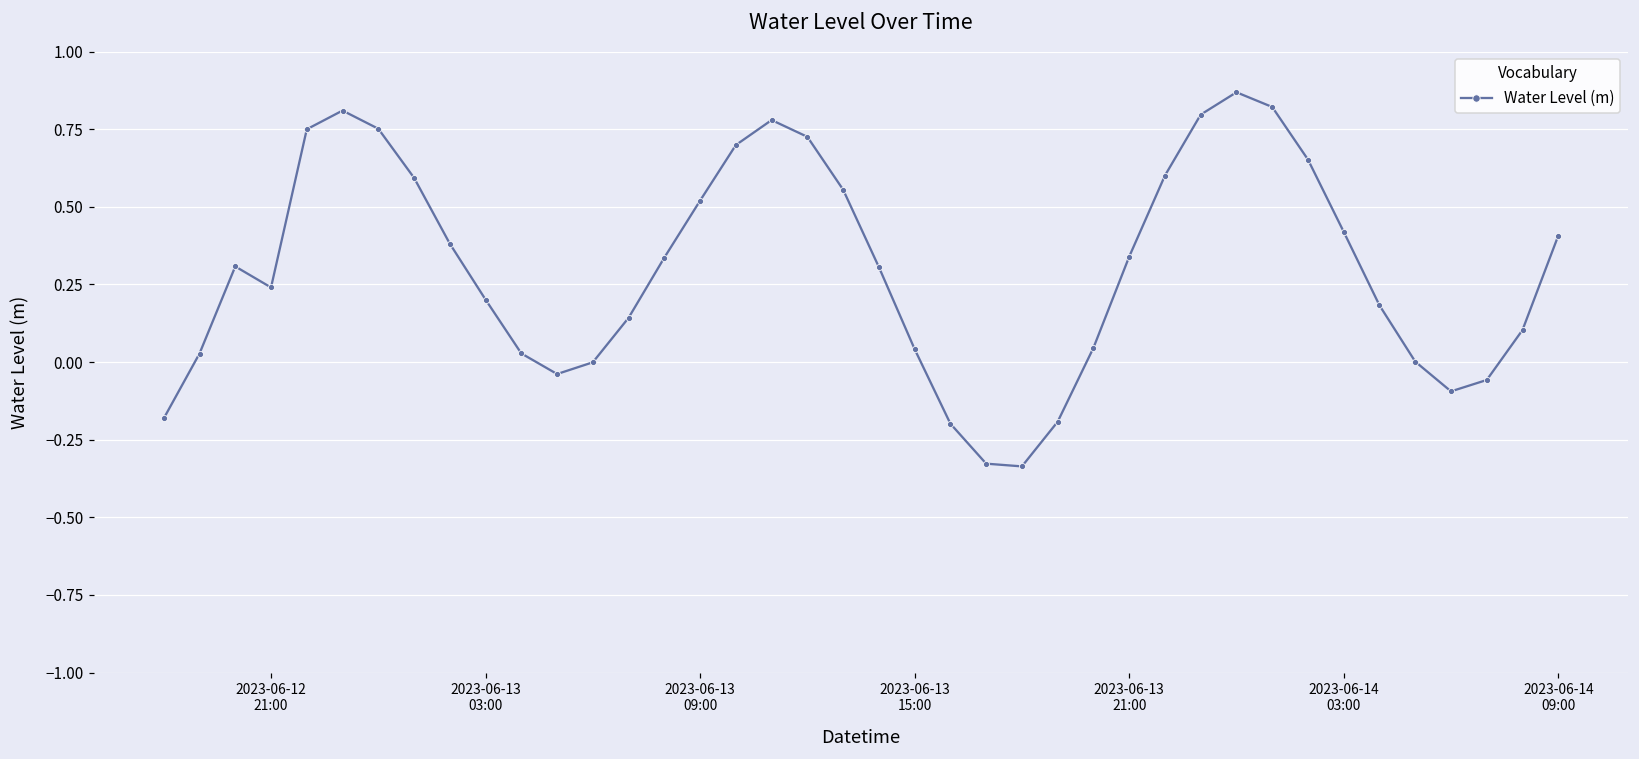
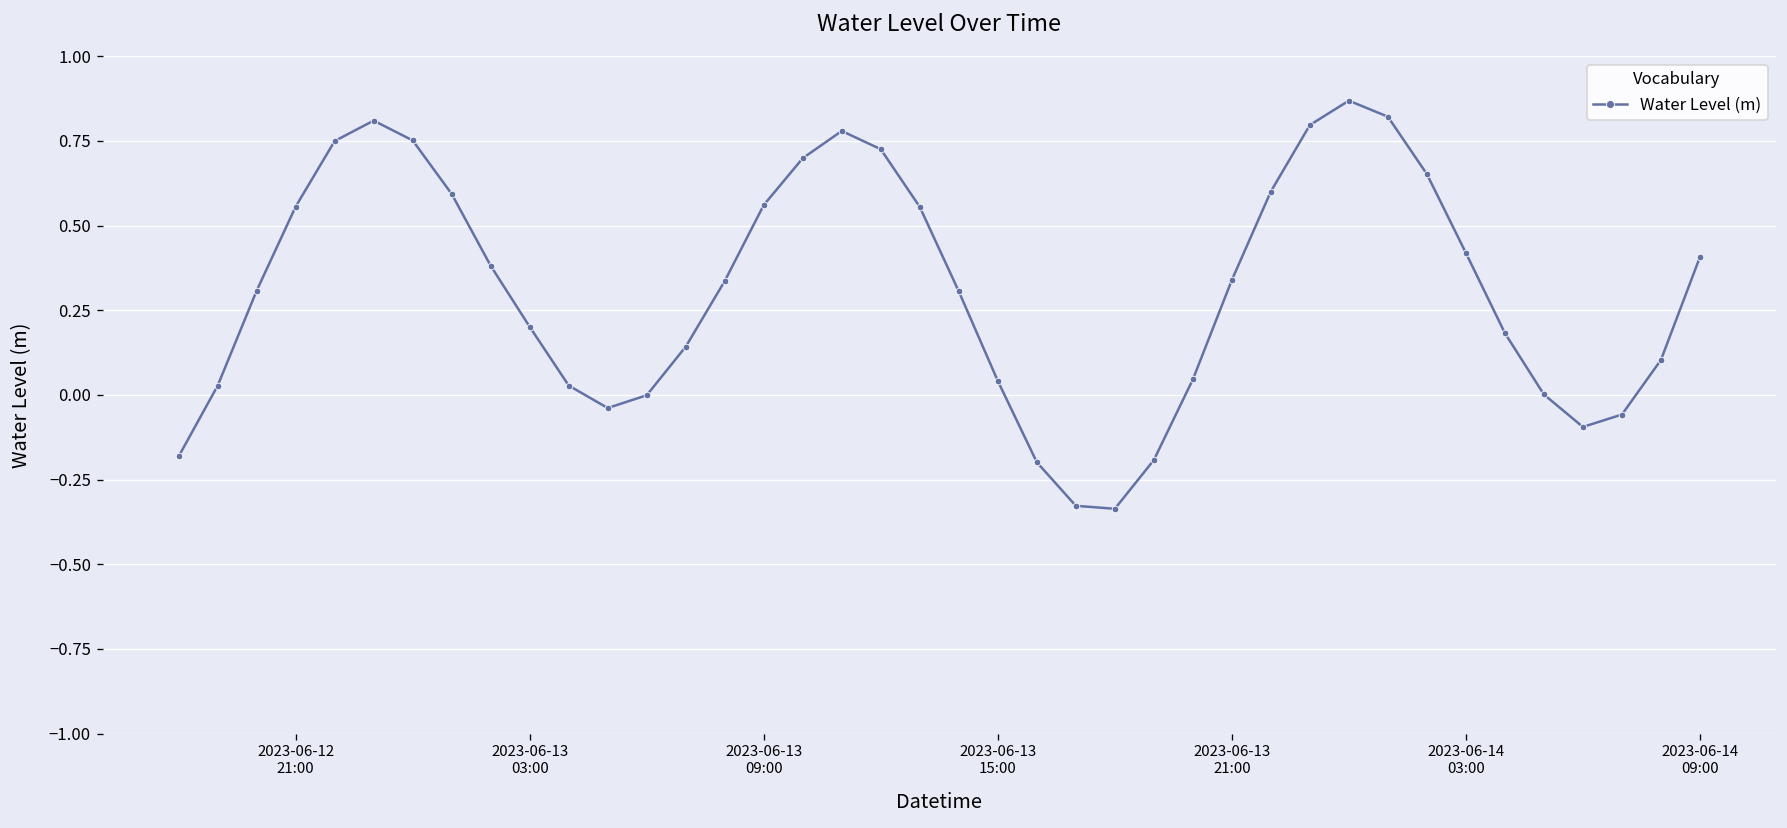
2023-06-12 21:00: 0.24 -> 0.56
2023-06-13 09:00: 0.52 -> 0.56
